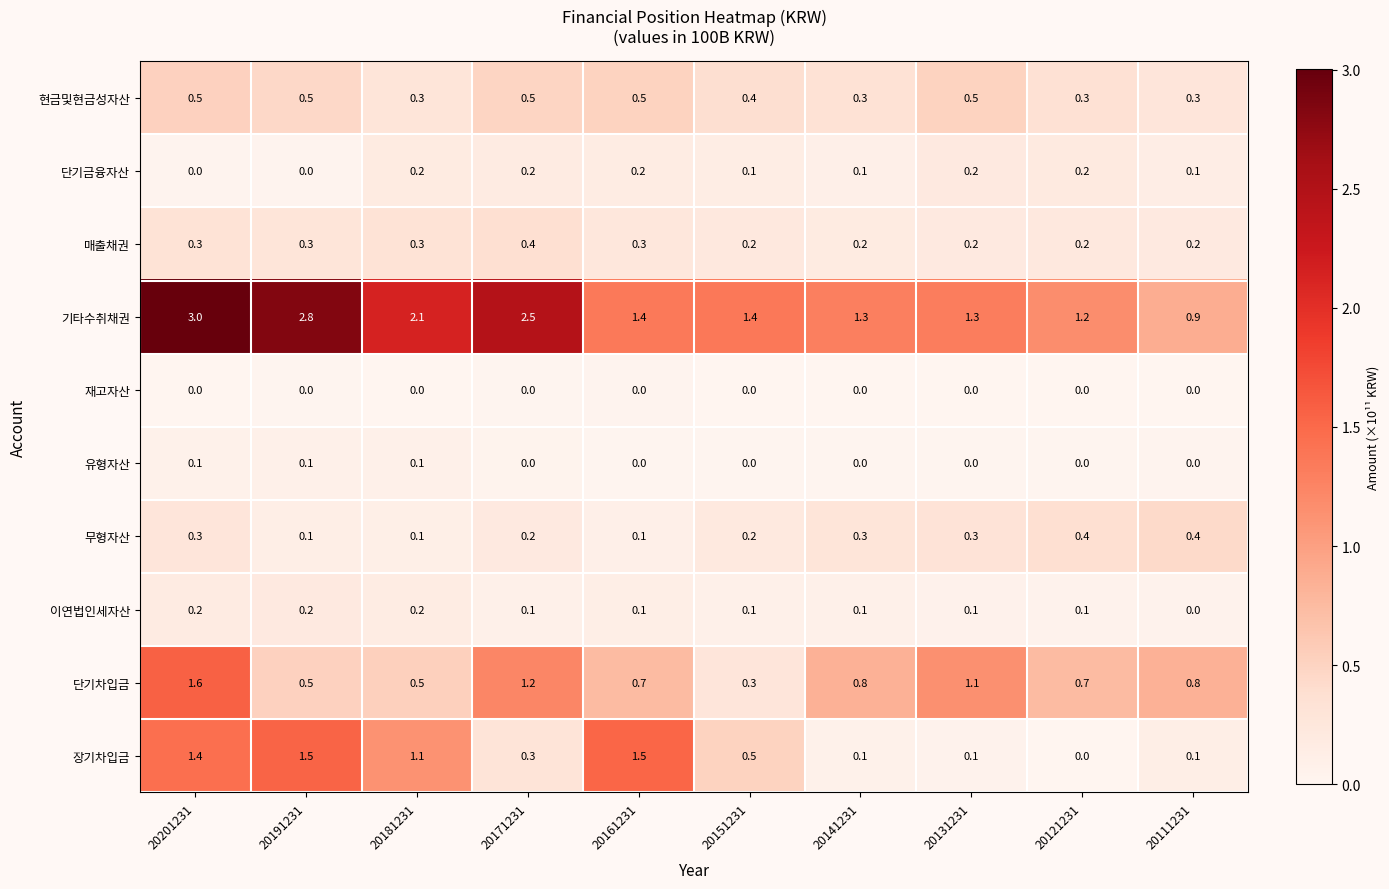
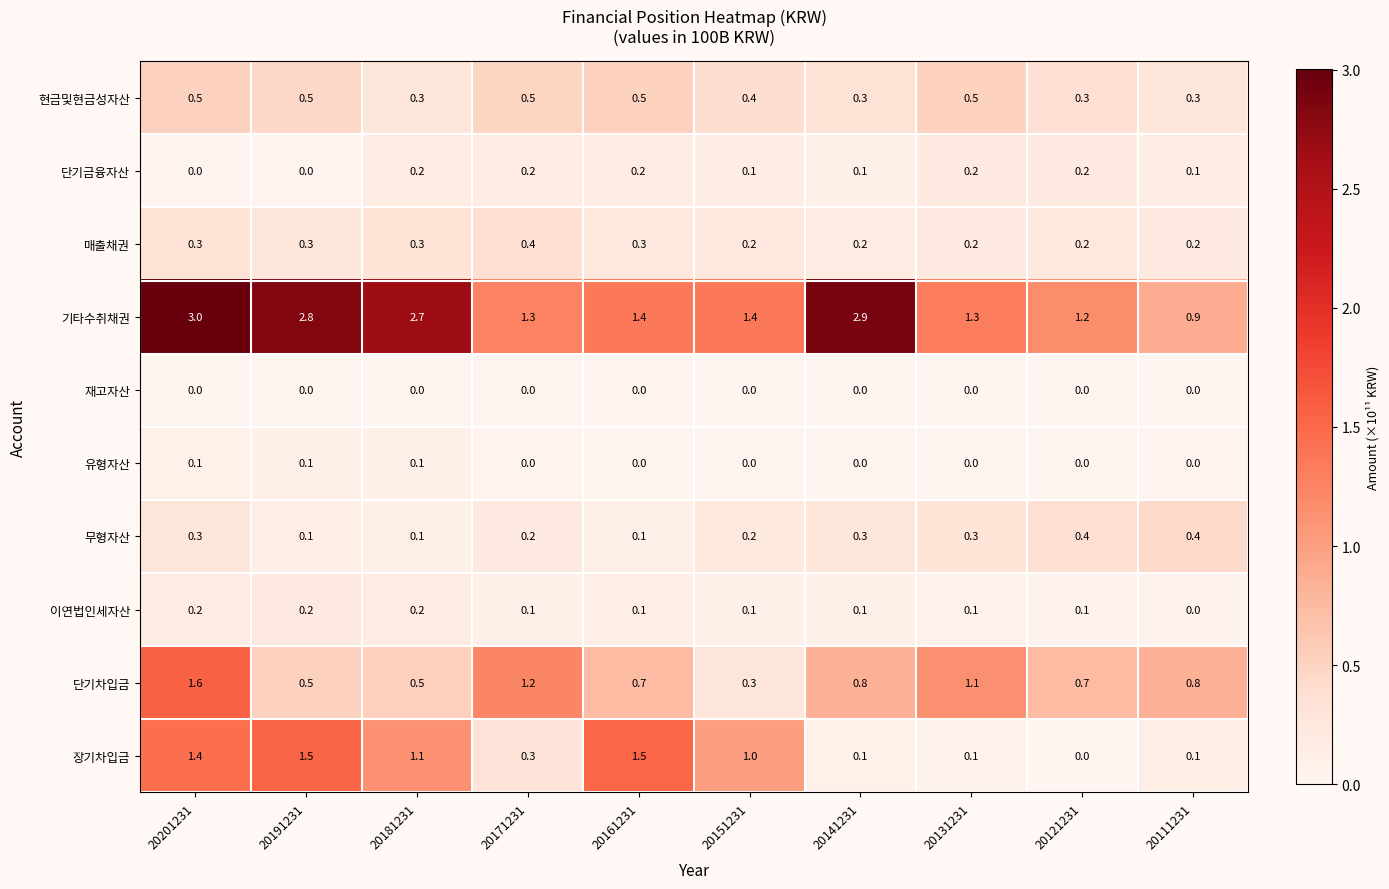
기타수취채권, 20181231: 2.1 -> 2.7
기타수취채권, 20171231: 2.5 -> 1.3
기타수취채권, 20141231: 1.3 -> 2.9
장기차입금, 20151231: 0.5 -> 1.0
